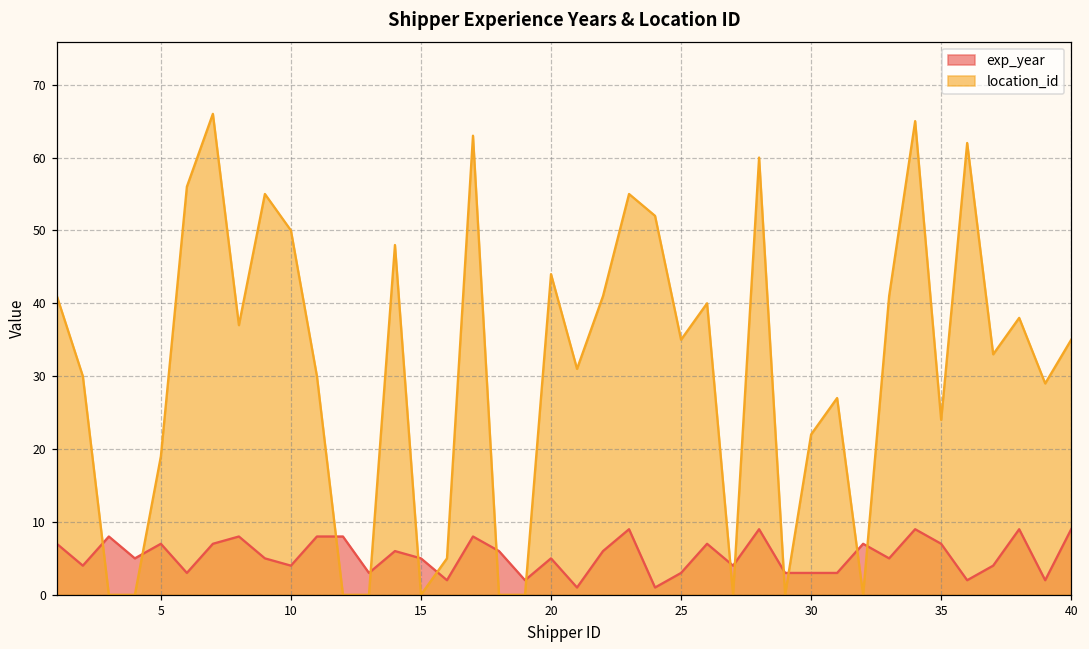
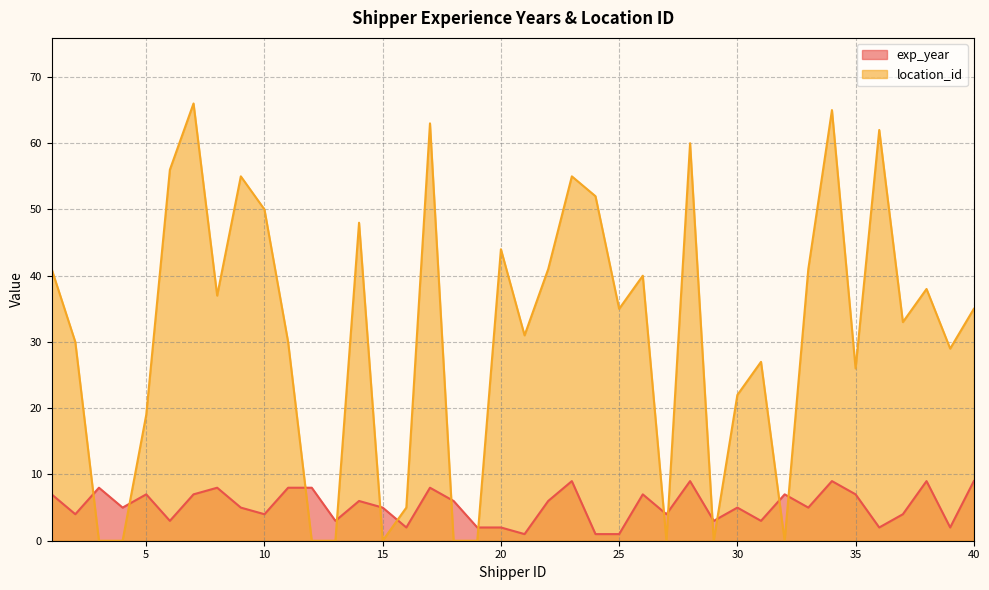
exp_year, 20: 5 -> 2
exp_year, 25: 3 -> 1
exp_year, 30: 3 -> 5
location_id, 35: 24 -> 26
